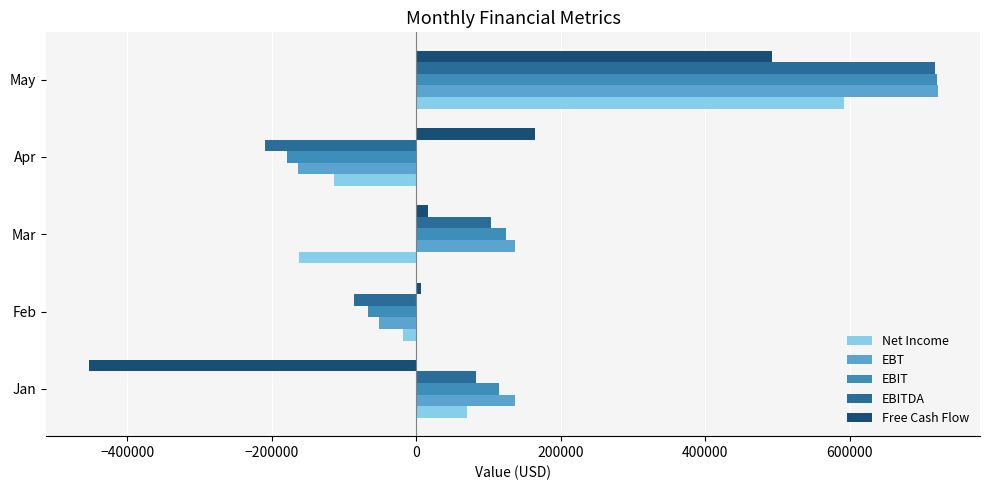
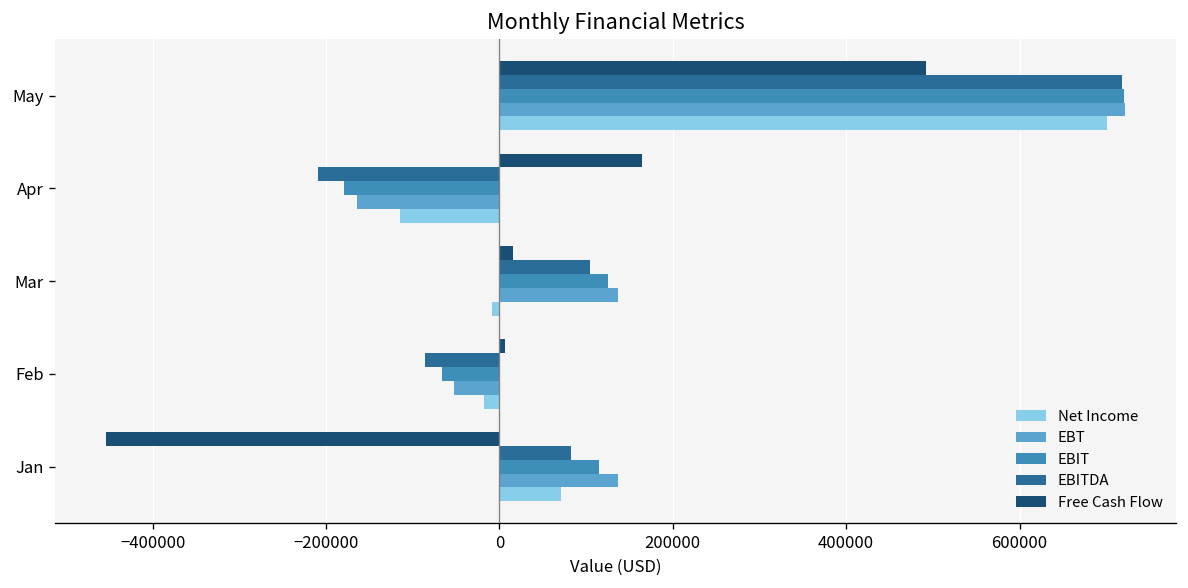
Net Income, May: 590000 -> 700000
Net Income, Mar: -160000 -> -10000
